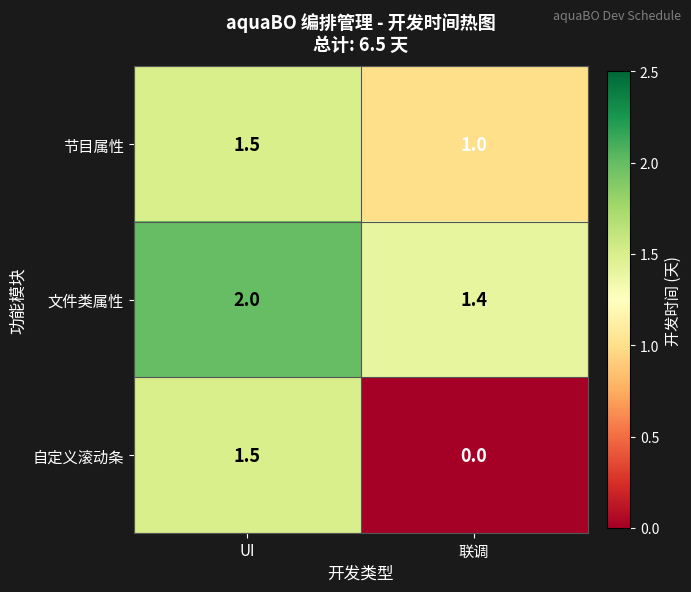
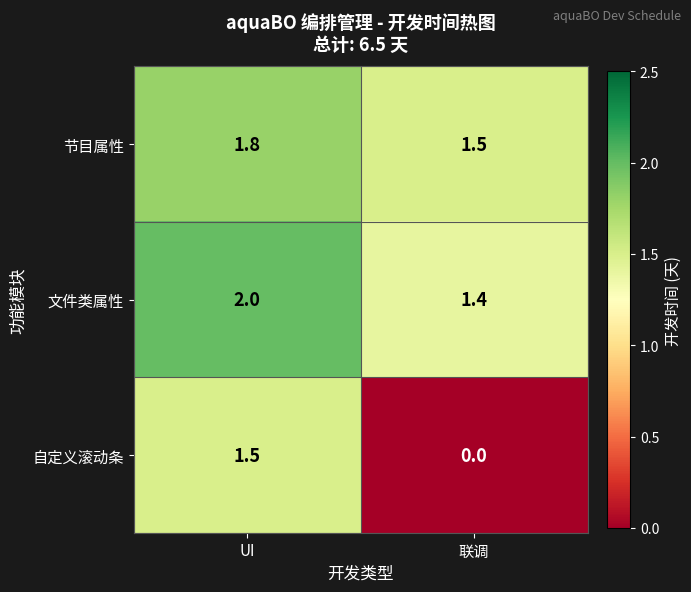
节目属性, UI: 1.5 -> 1.8
节目属性, 联调: 1.0 -> 1.5
